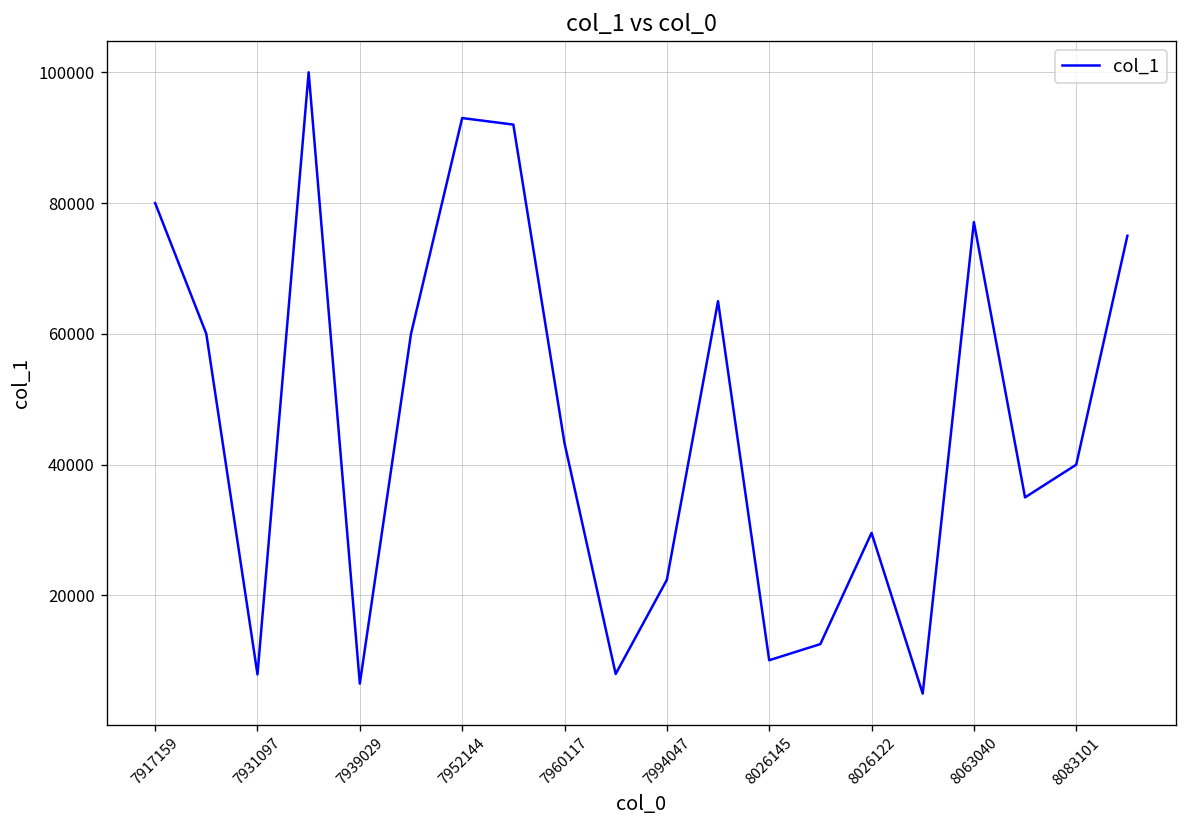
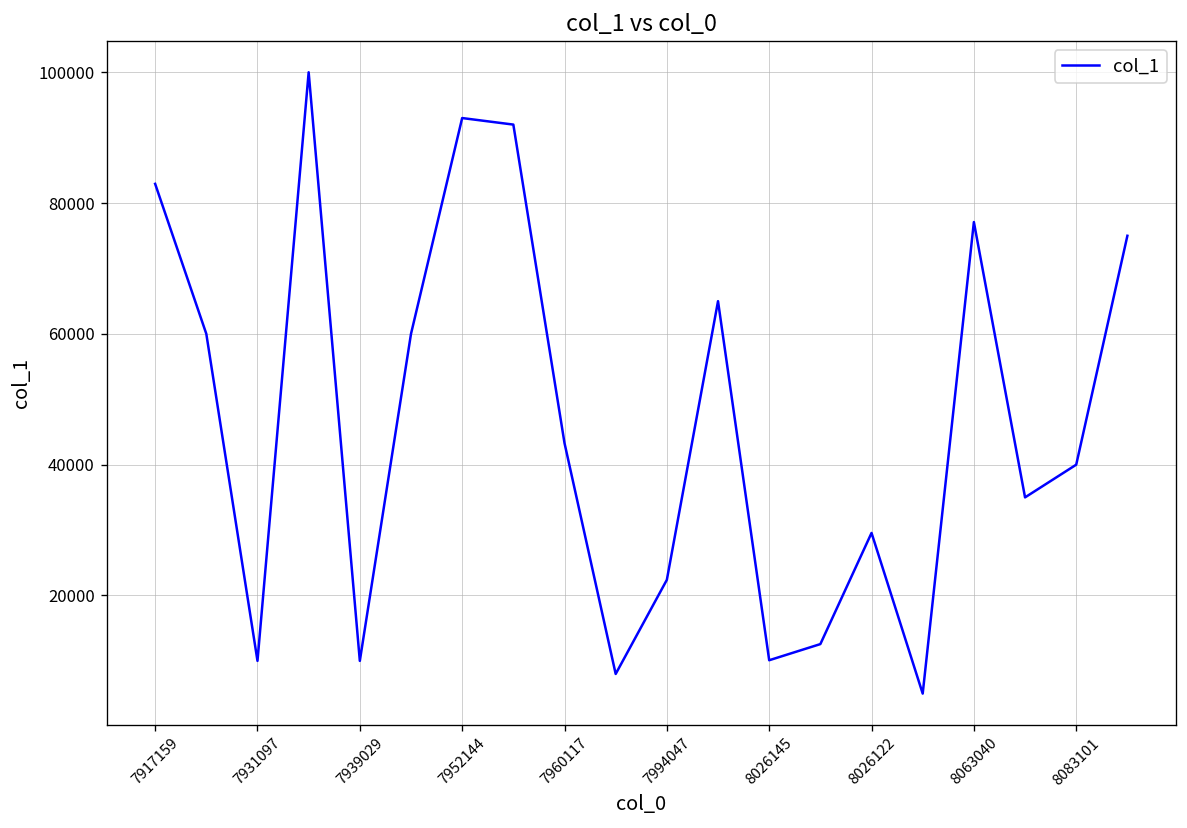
7917159: 80000 -> 83000
7931097: 8000 -> 10000
7939029: 7000 -> 10000
